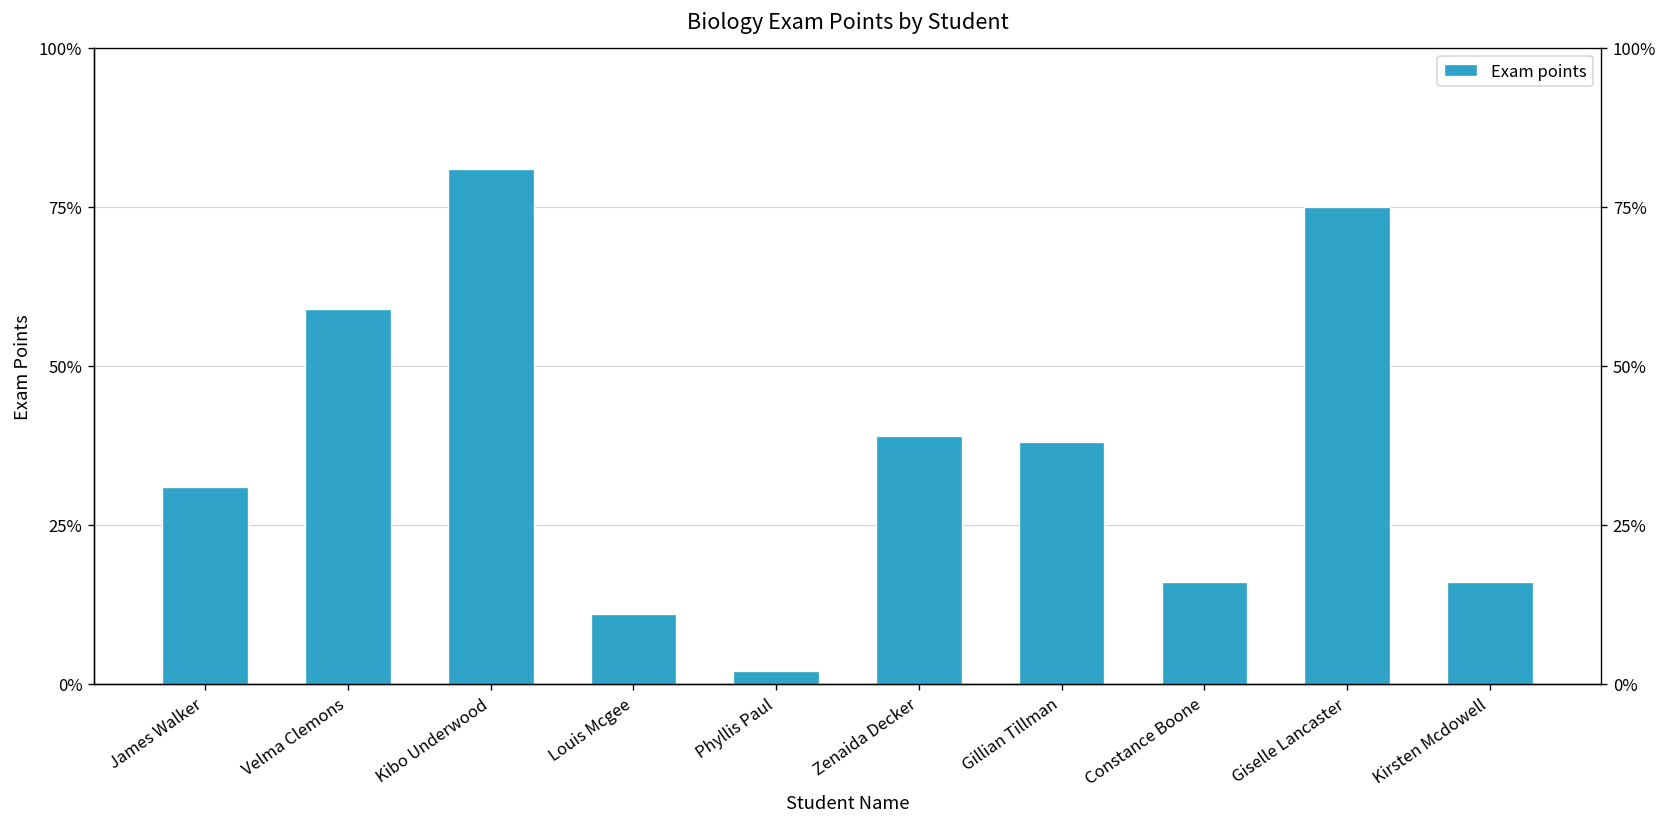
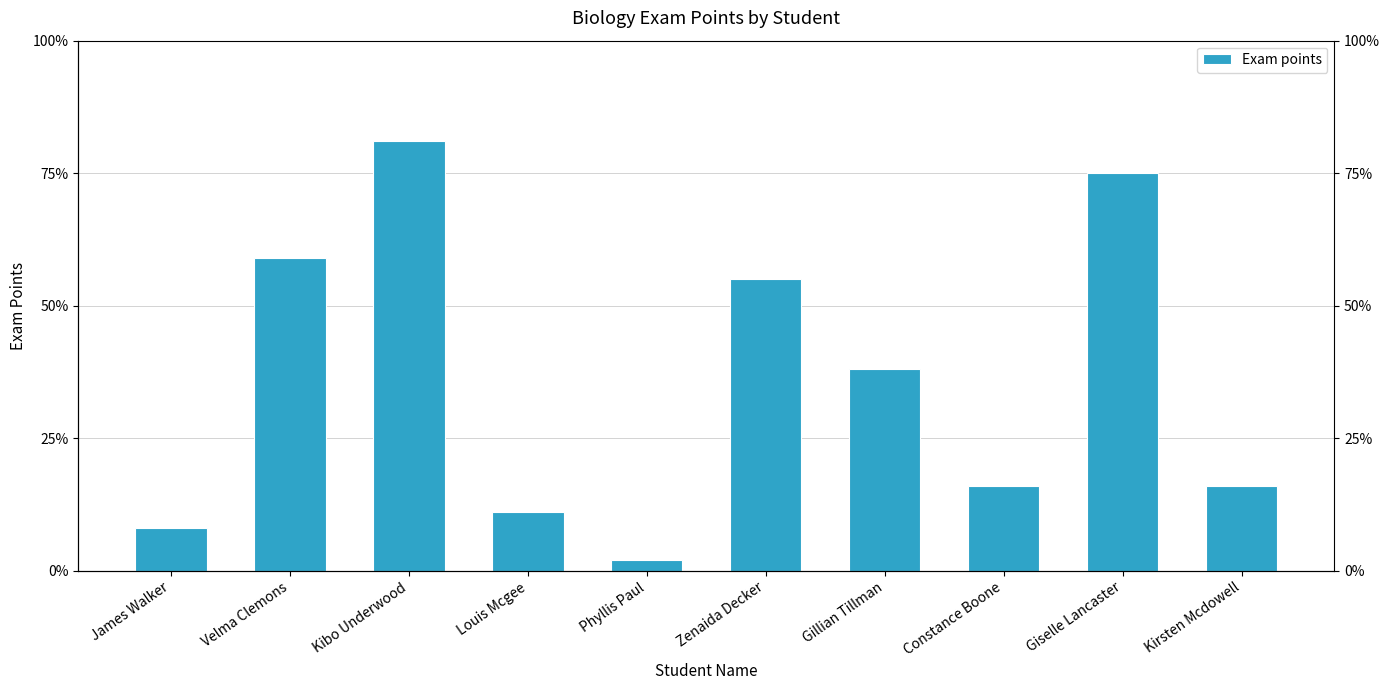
James Walker: 31% -> 8%
Zenaida Decker: 39% -> 55%
